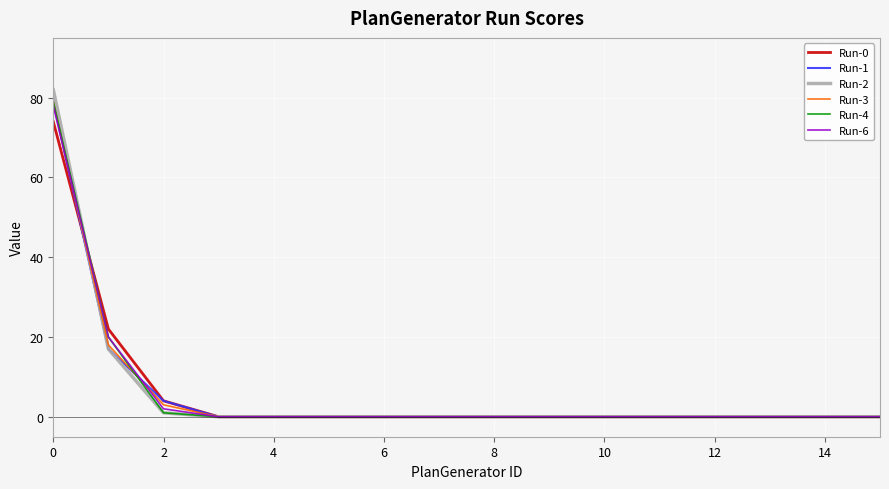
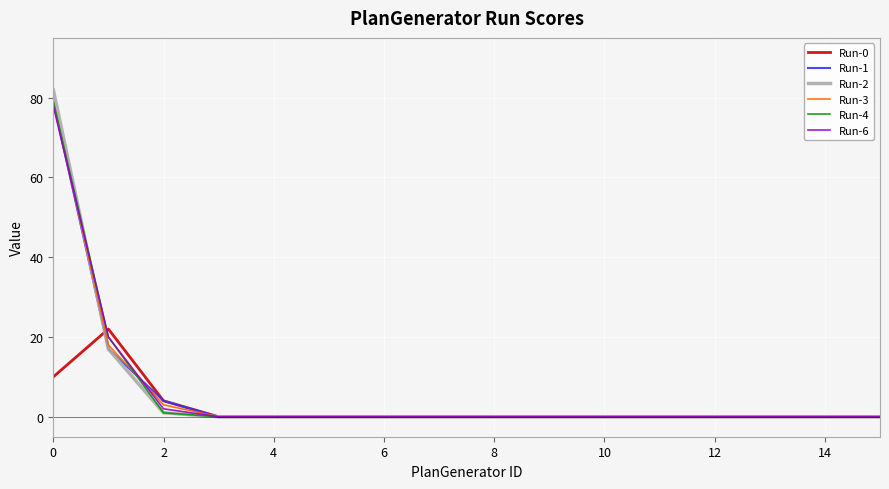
Run-0, 0: 74 -> 10
